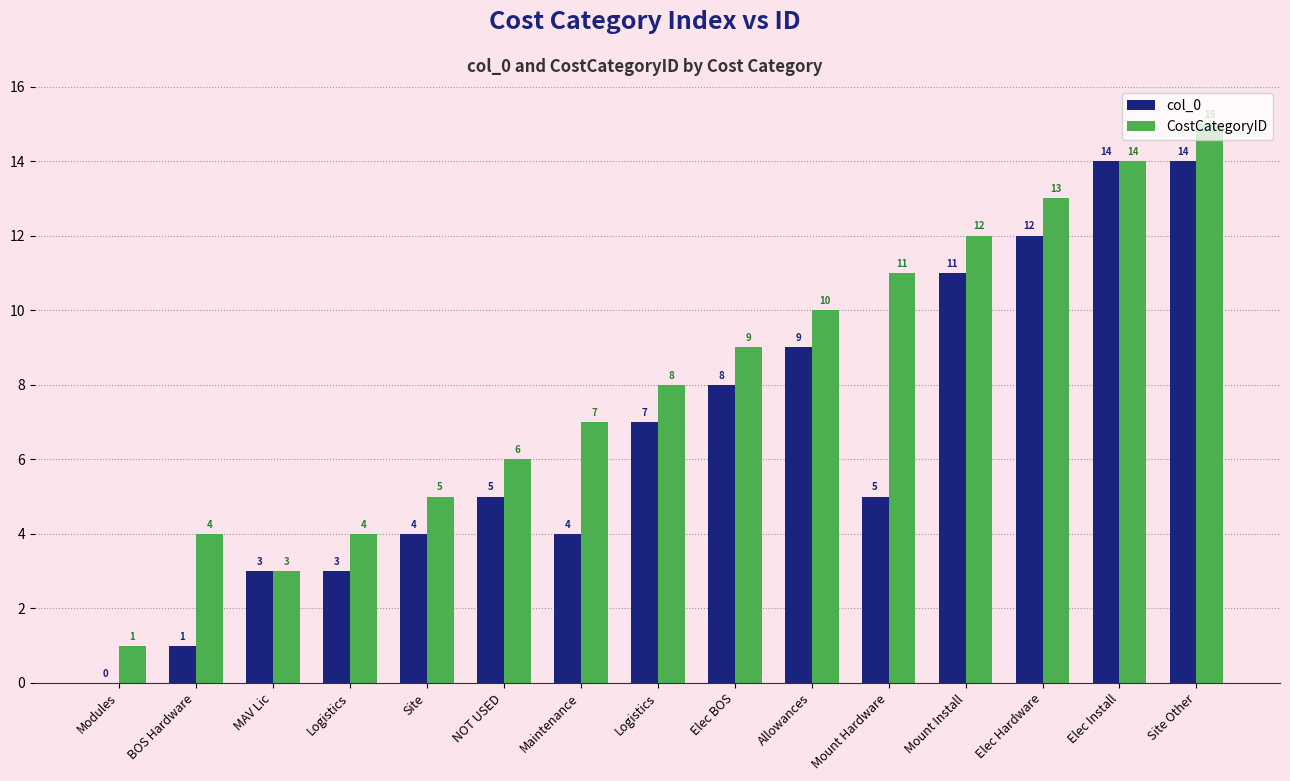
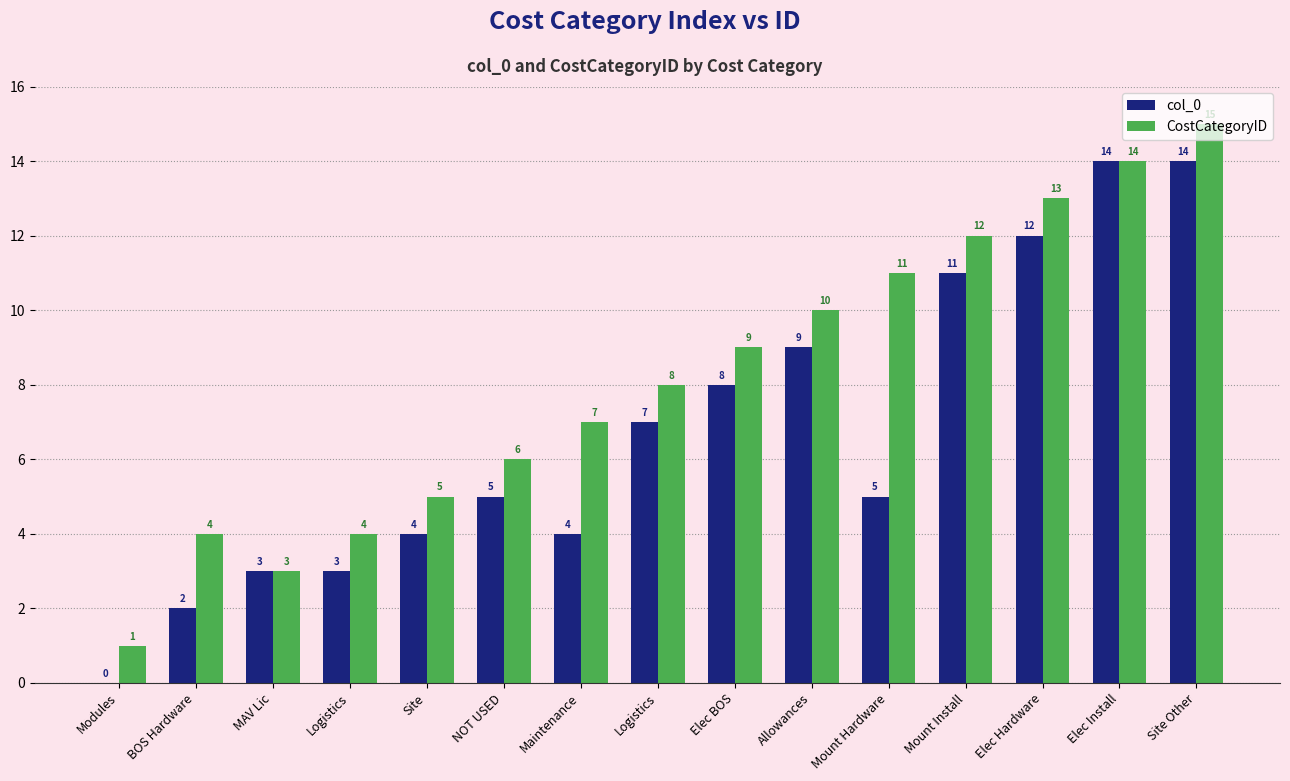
col_0, BOS Hardware: 1 -> 2
